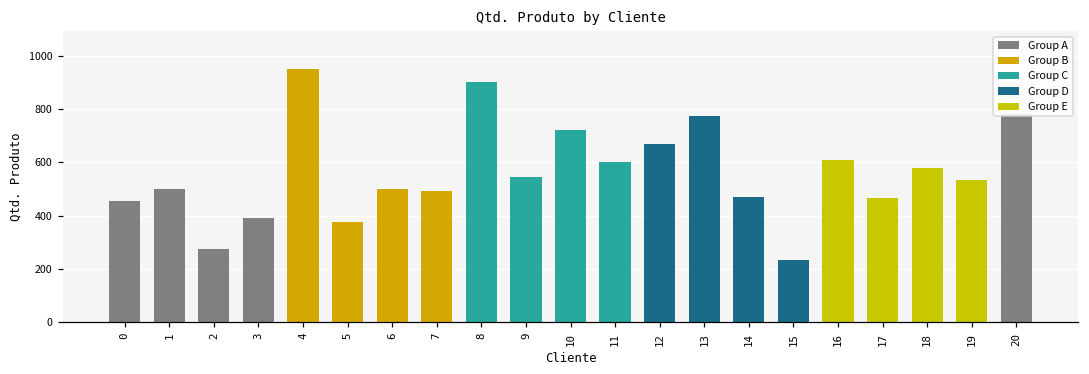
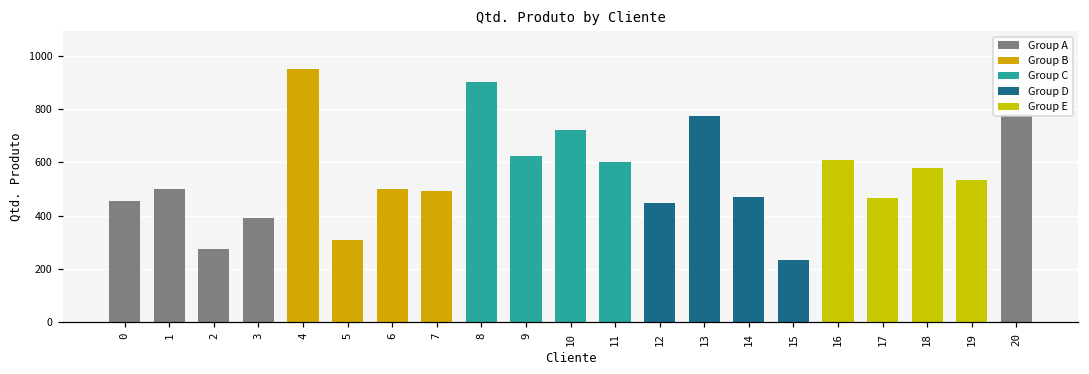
5: 380 -> 310
9: 540 -> 630
12: 670 -> 450
